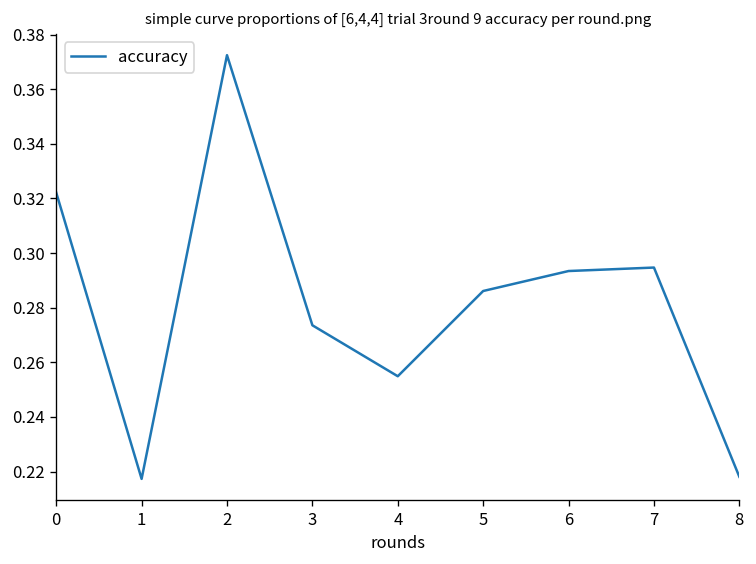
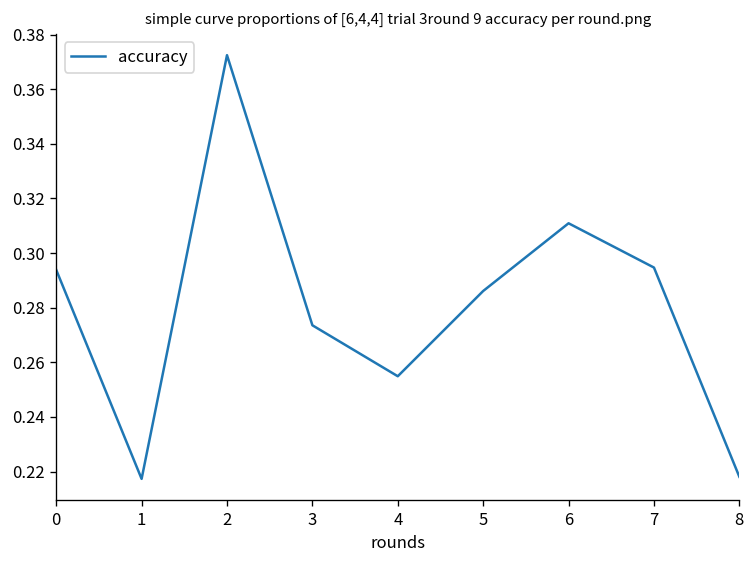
0: 0.322 -> 0.294
6: 0.293 -> 0.311
